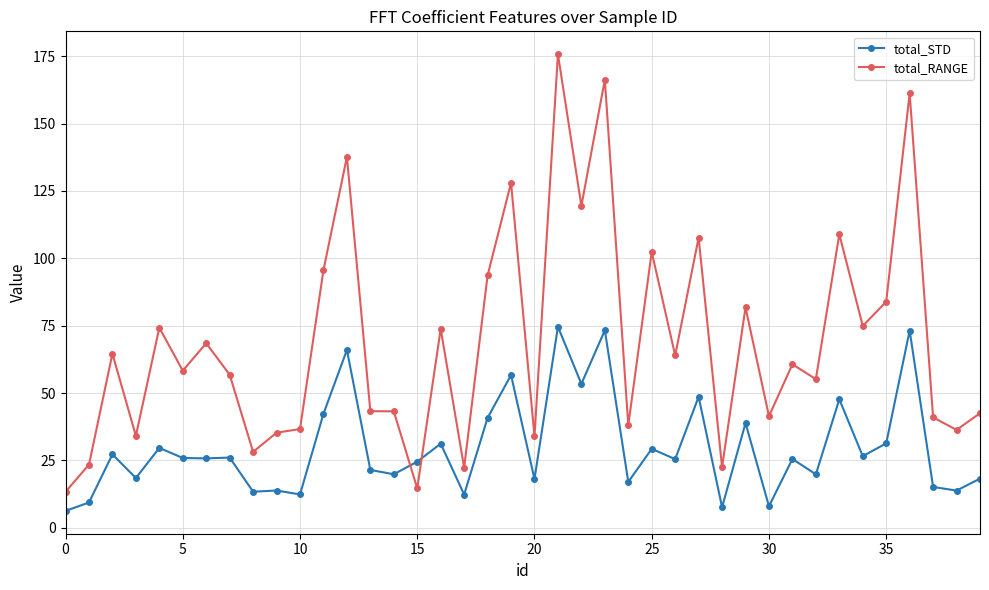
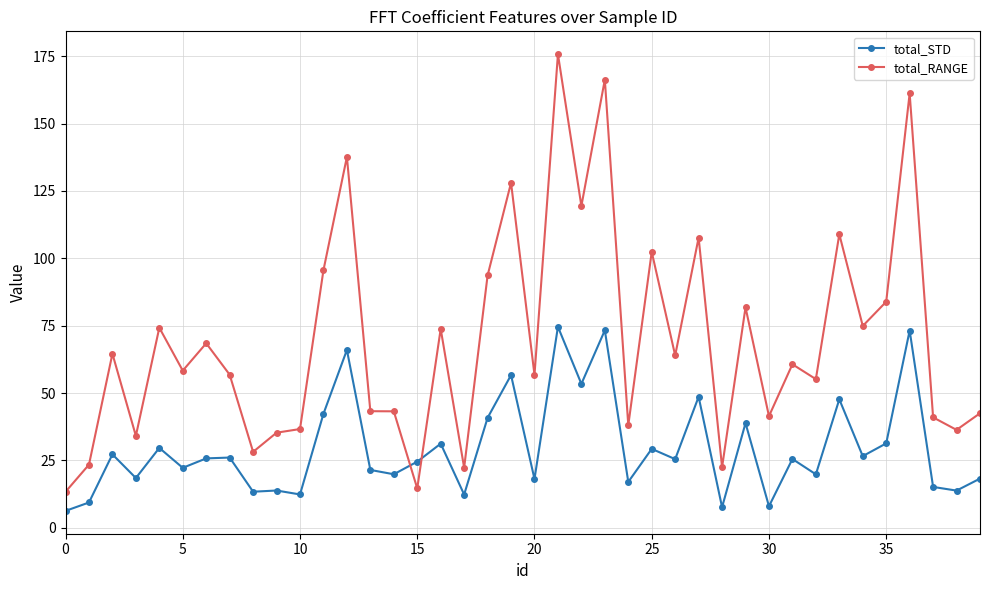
total_STD, 5: 26 -> 22
total_RANGE, 20: 34 -> 57
